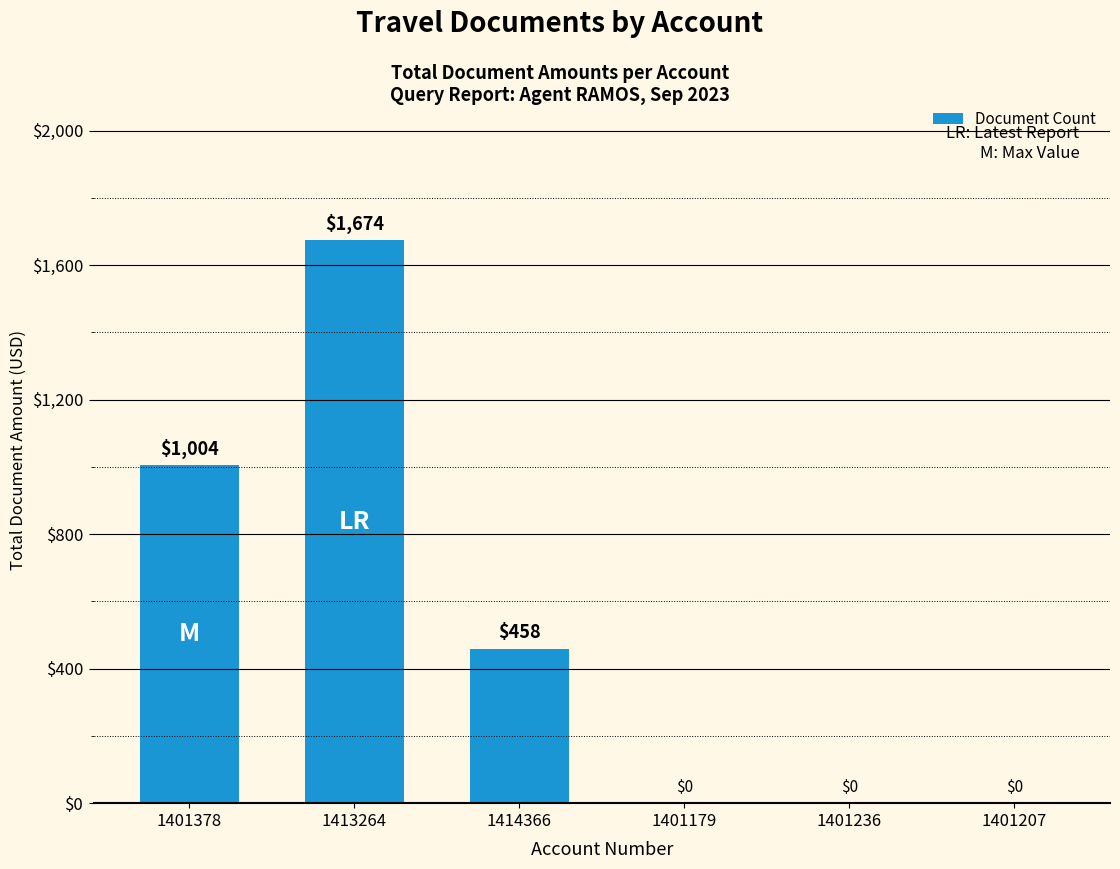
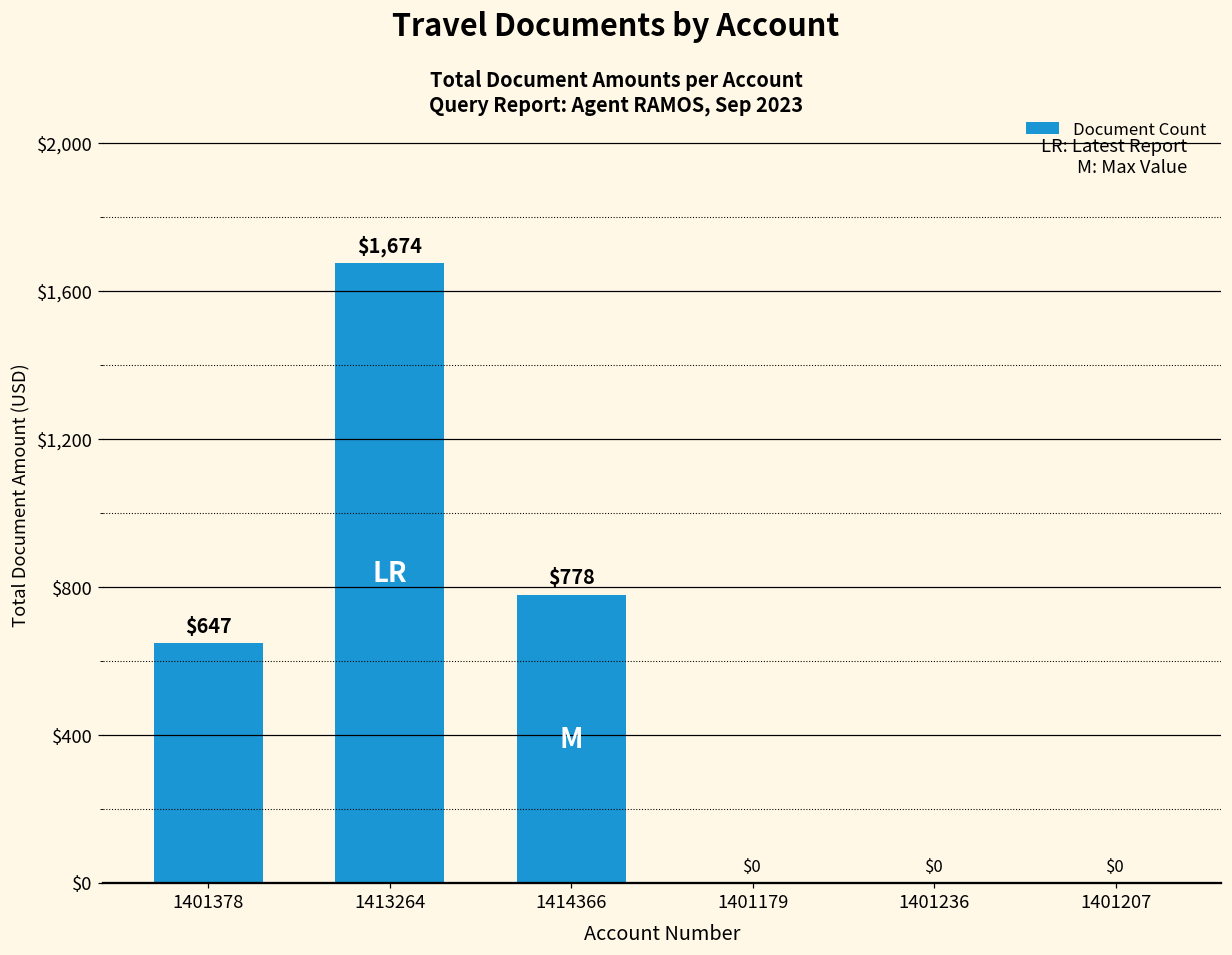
1401378: $1,004 -> $647
1414366: $458 -> $778
